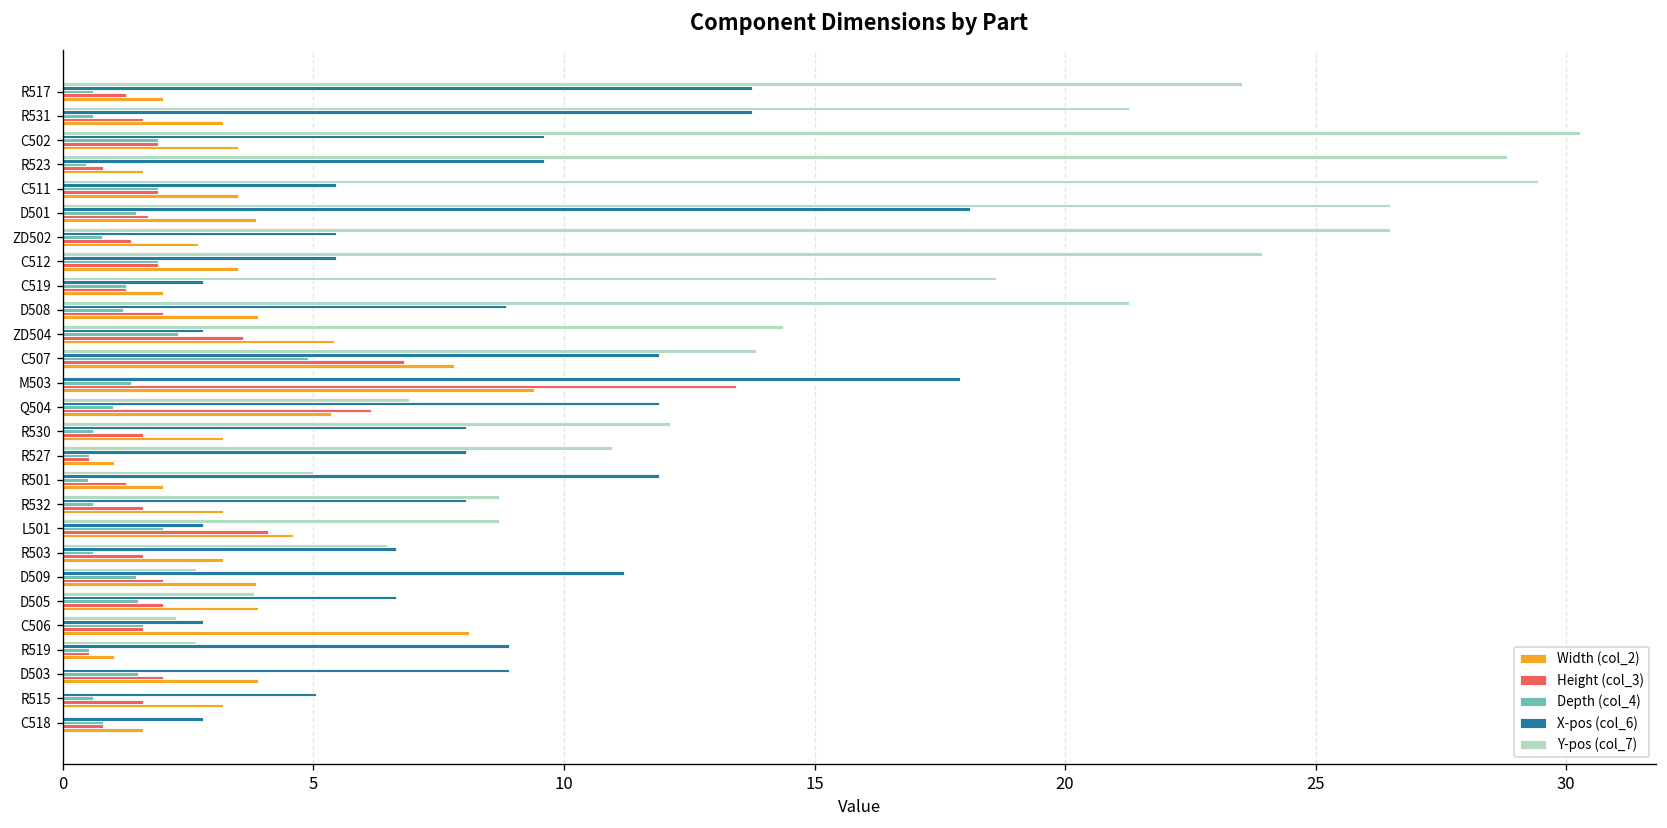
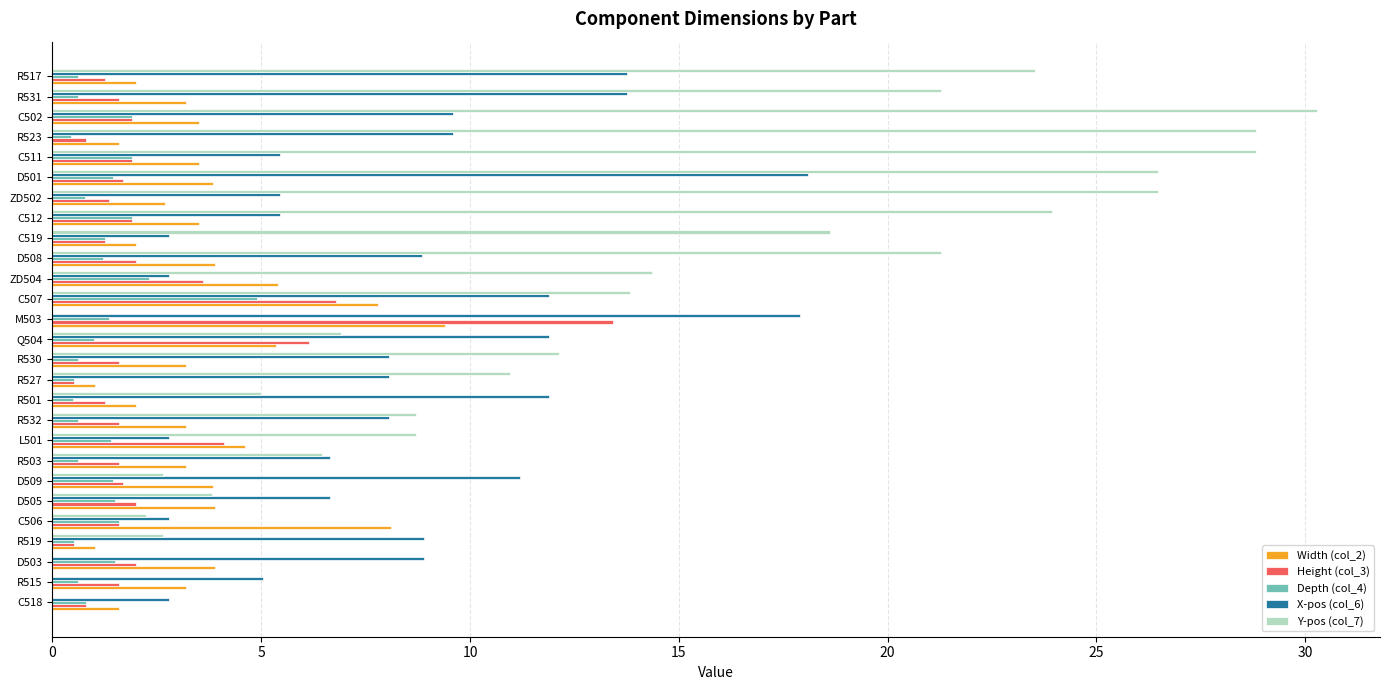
Y-pos (col_7), C511: 29.4 -> 28.8
Depth (col_4), L501: 2.0 -> 1.4
Height (col_3), D509: 2.0 -> 1.7
